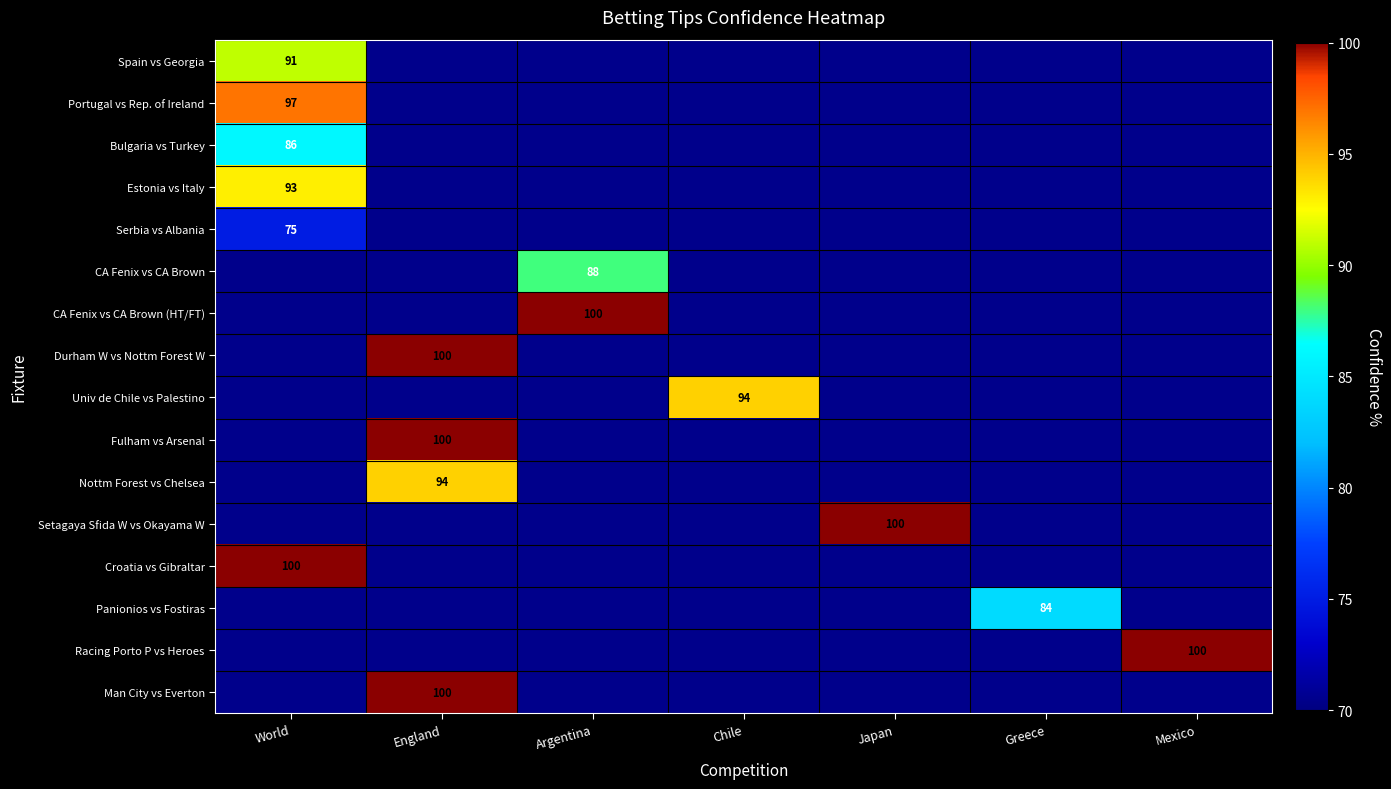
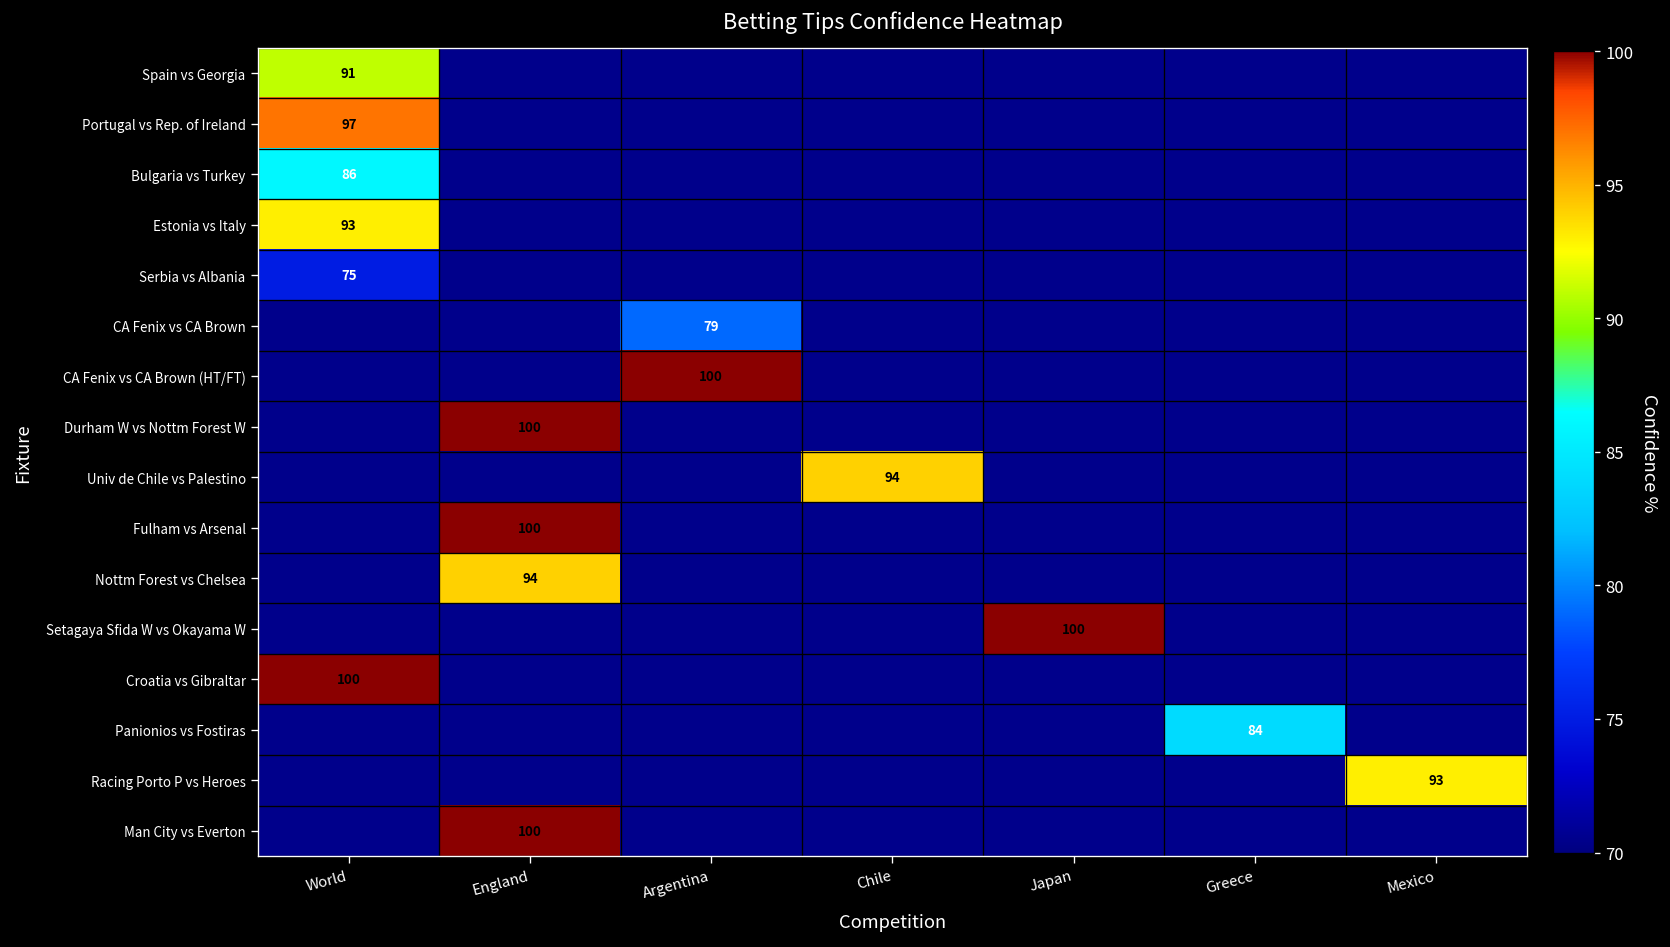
CA Fenix vs CA Brown, Argentina: 88 -> 79
Racing Porto P vs Heroes, Mexico: 100 -> 93
